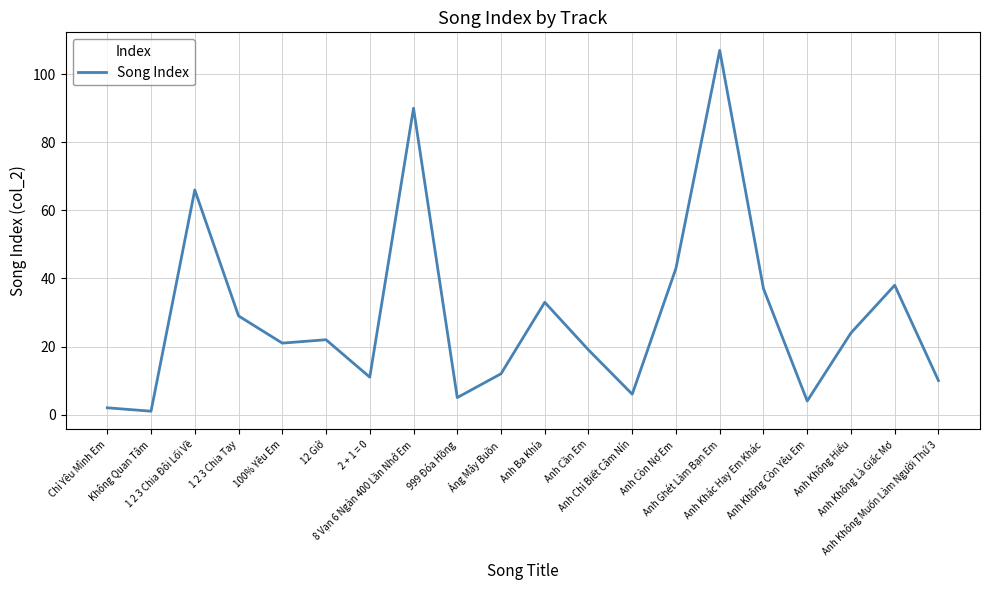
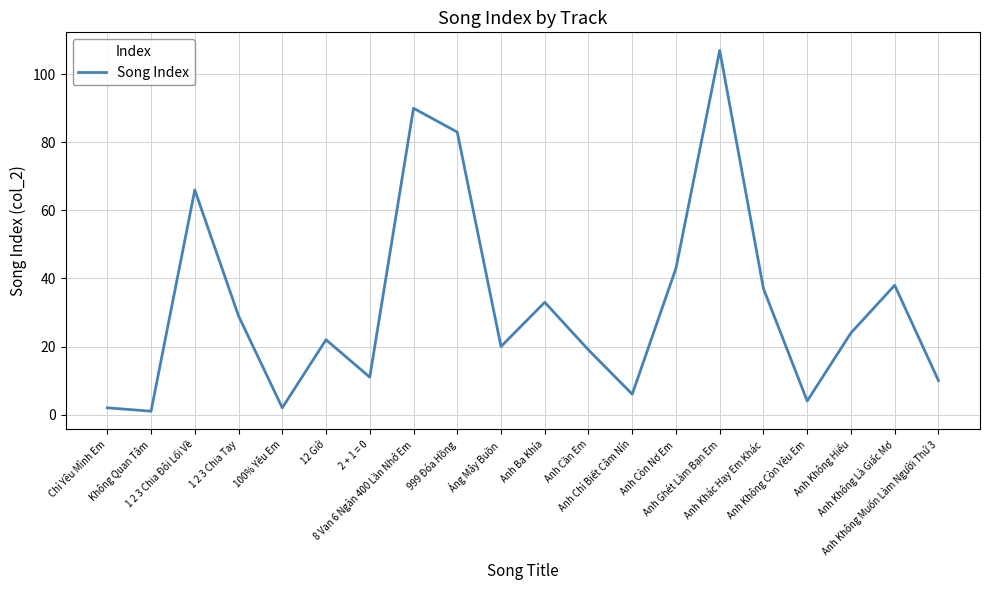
100% Yêu Em: 21 -> 2
999 Đóa Hồng: 5 -> 83
Áng Mây Buồn: 12 -> 20
